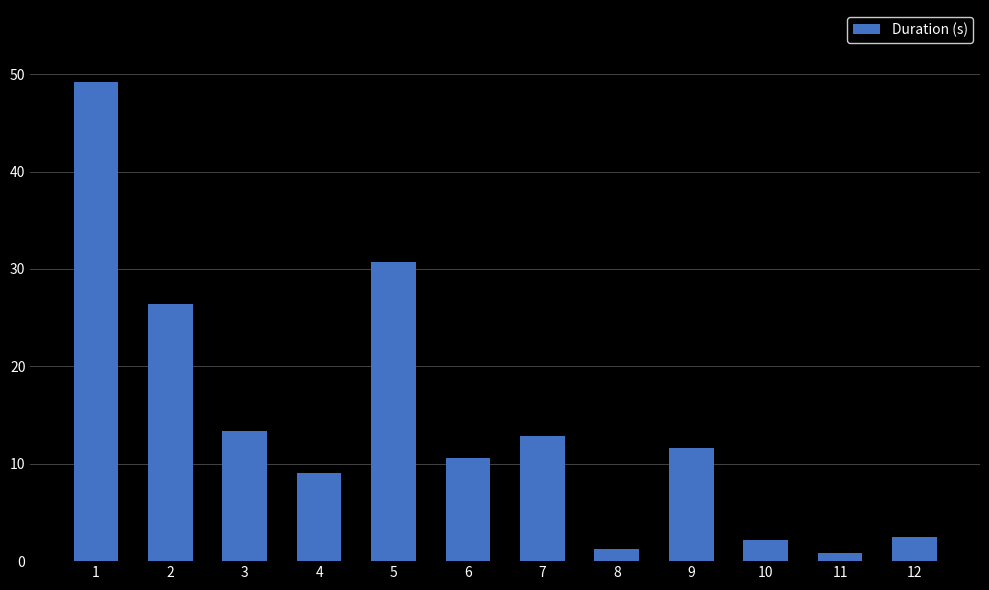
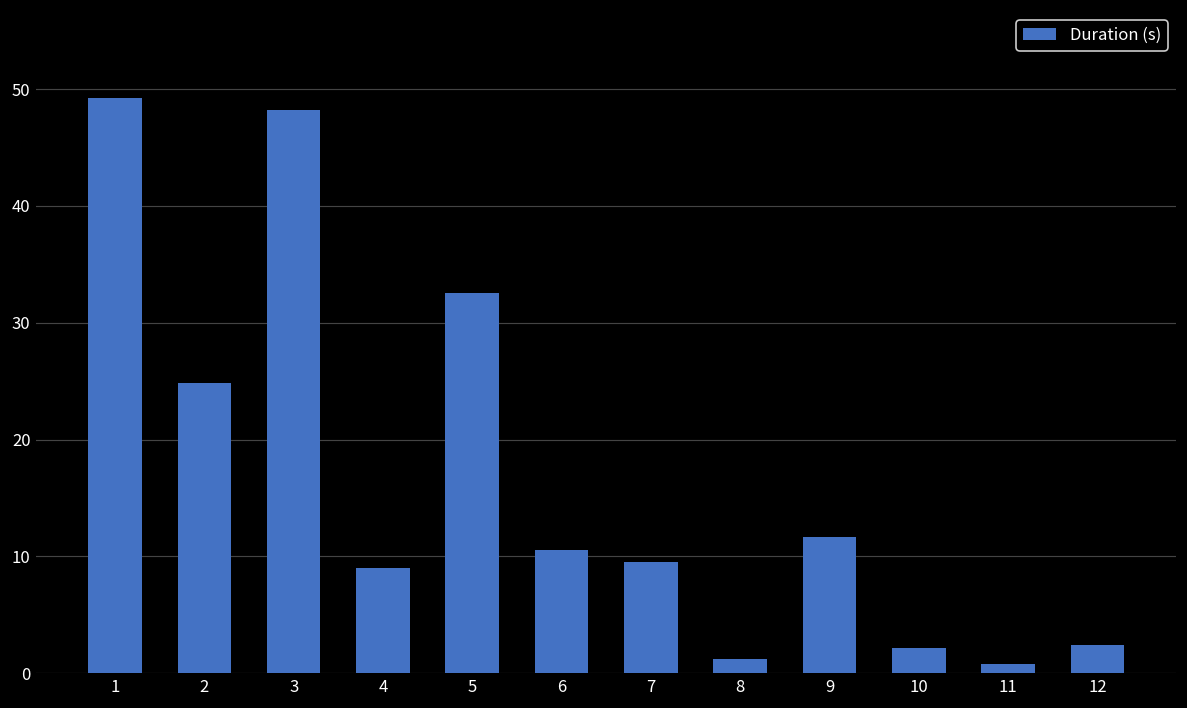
2: 26 -> 25
3: 13 -> 48
5: 31 -> 33
7: 13 -> 10
